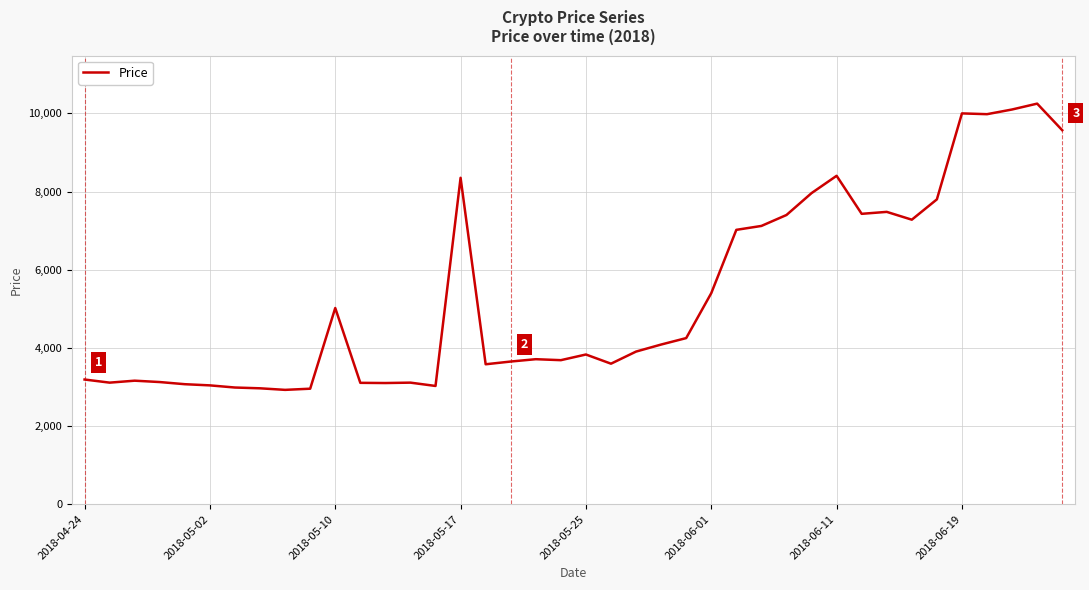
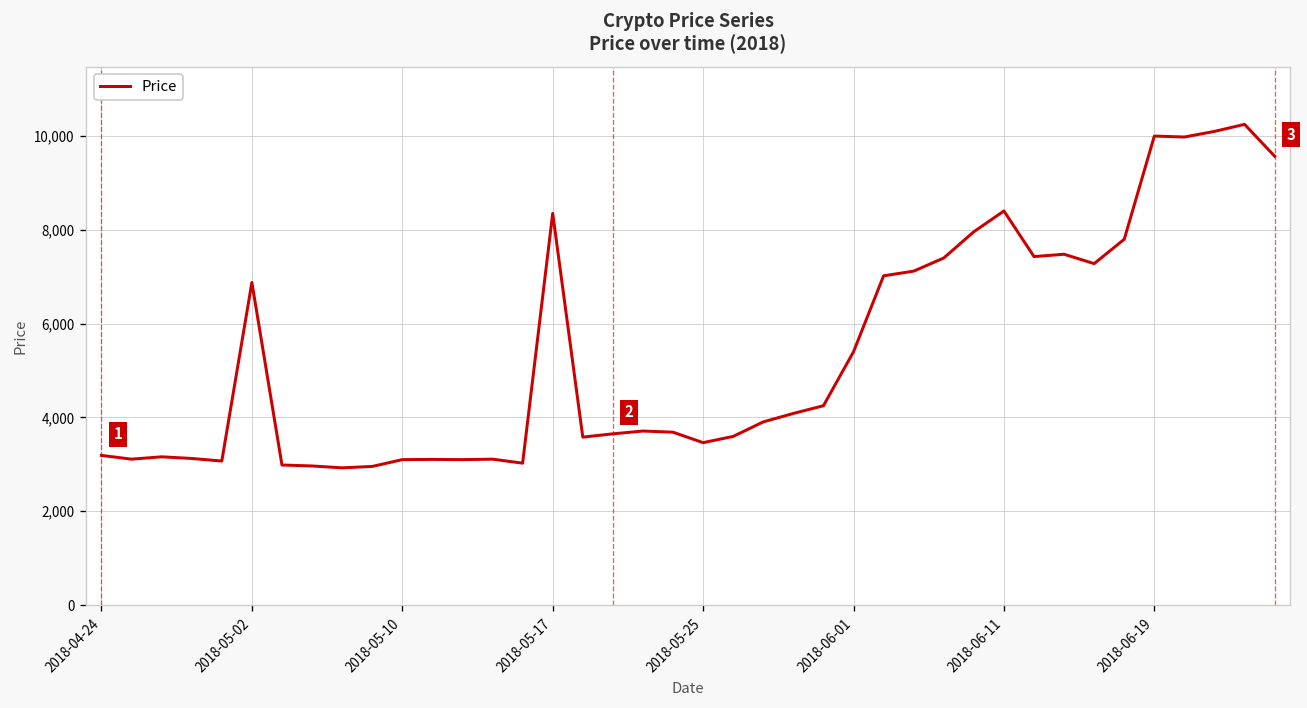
2018-05-02: 3,000 -> 6,900
2018-05-10: 5,000 -> 3,100
2018-05-25: 3,800 -> 3,500
